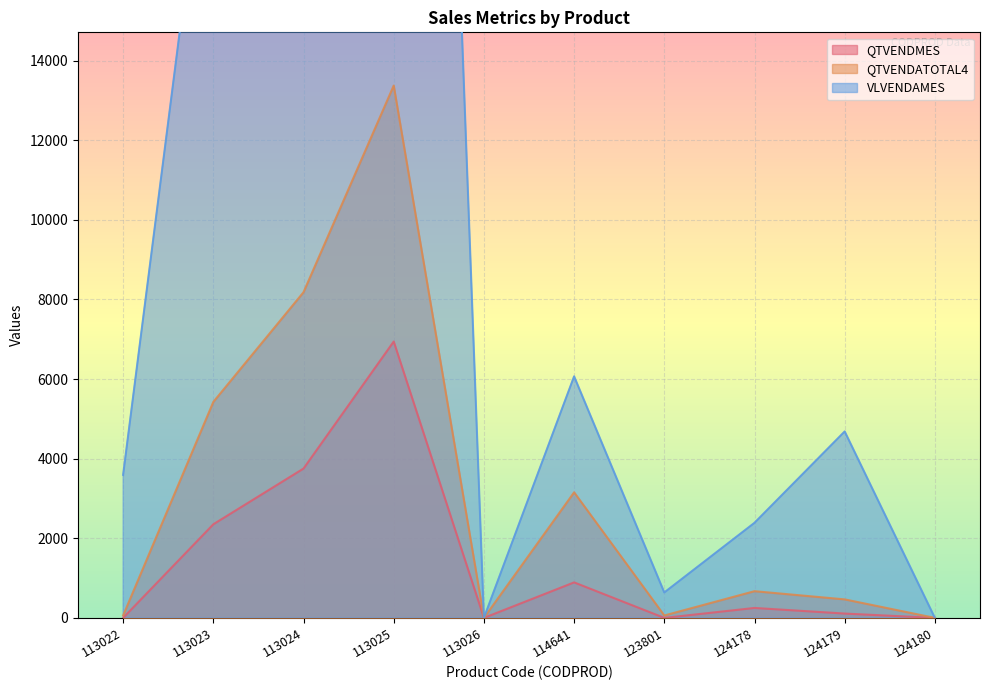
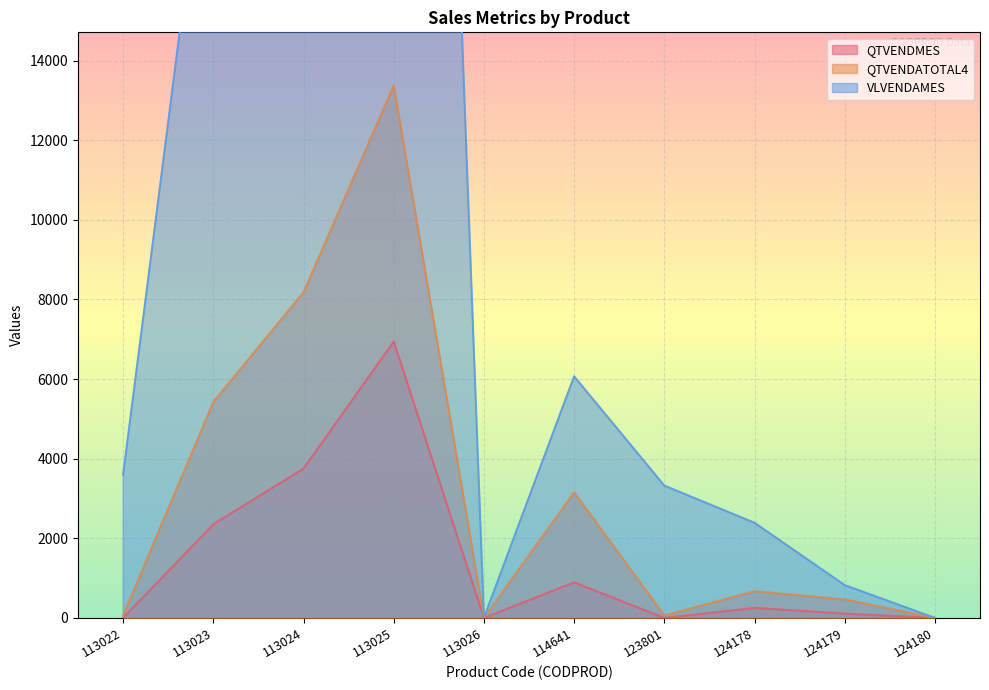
VLVENDAMES, 123801: 600 -> 3300
VLVENDAMES, 124179: 4700 -> 800
